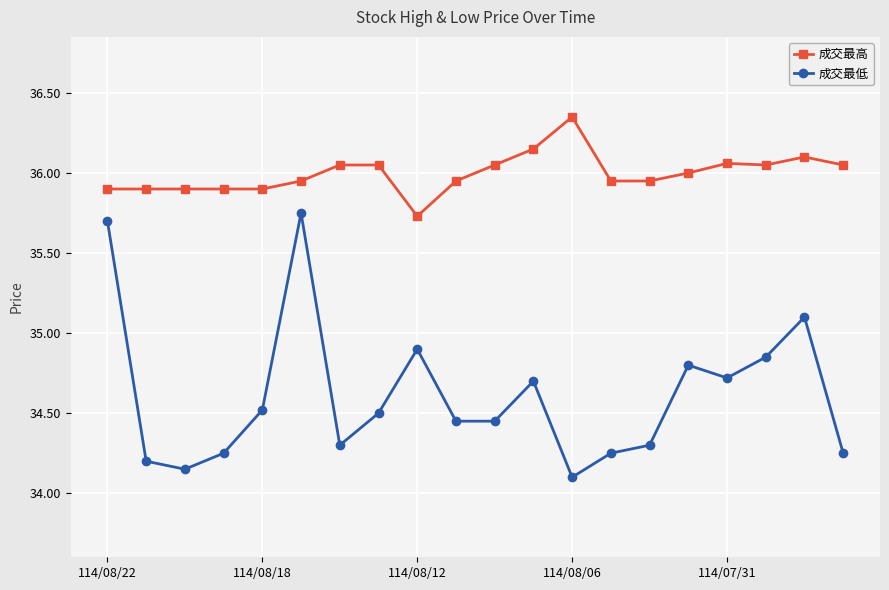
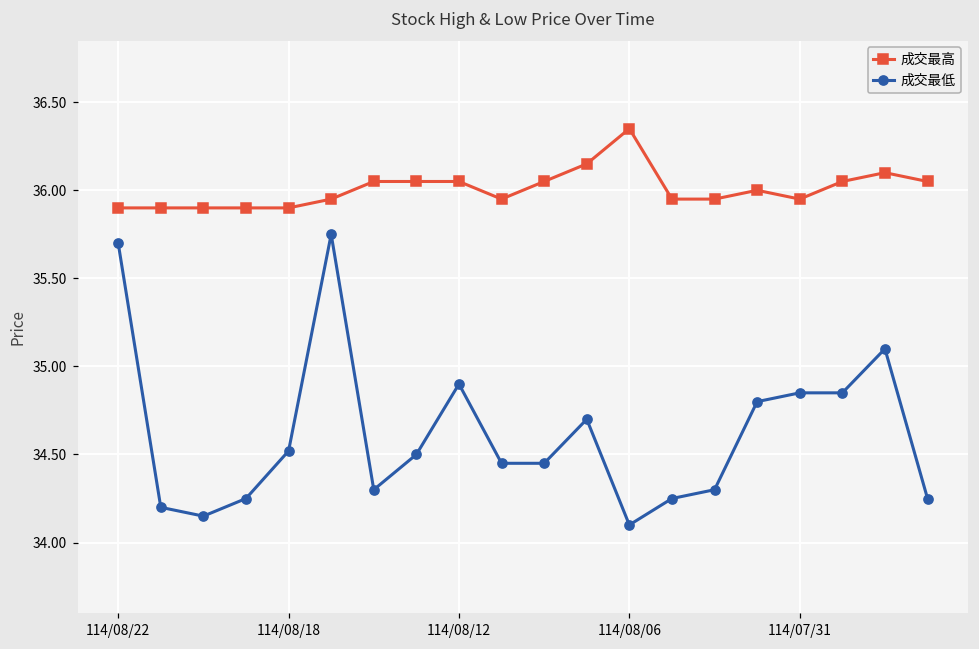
成交最高, 114/08/12: 35.73 -> 36.05
成交最高, 114/07/31: 36.06 -> 35.95
成交最低, 114/07/31: 34.72 -> 34.85
